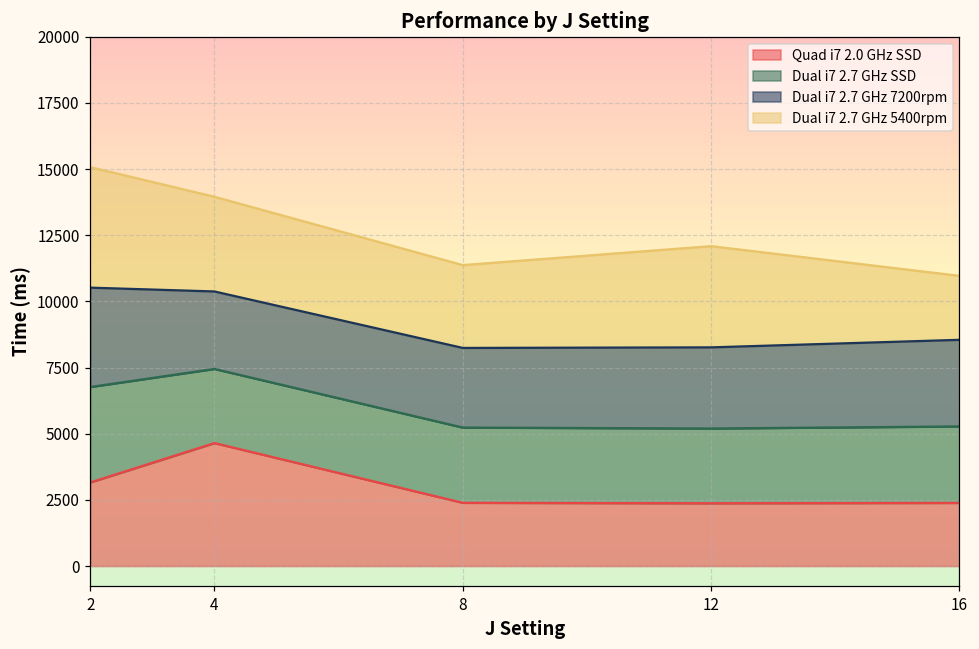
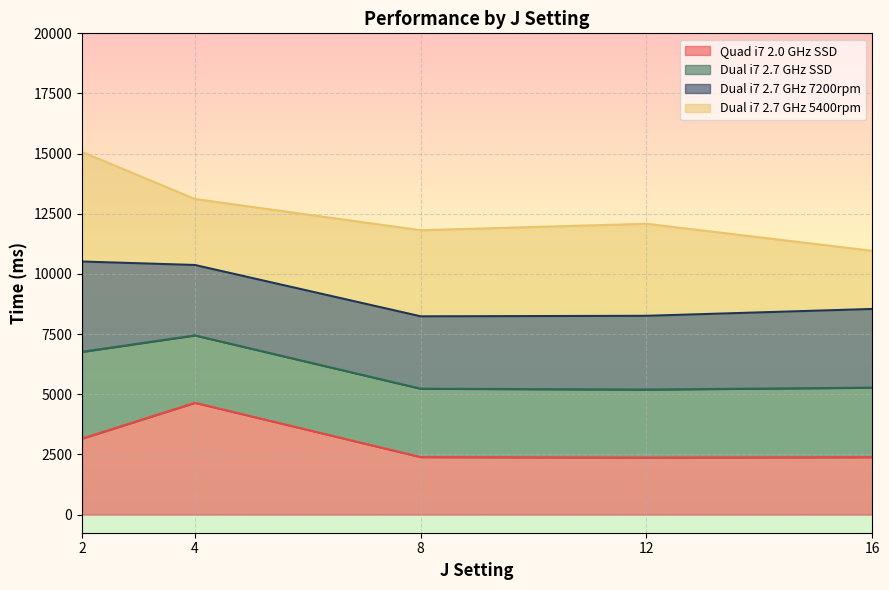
Dual i7 2.7 GHz 5400rpm, 4: 3600 -> 2700
Dual i7 2.7 GHz 5400rpm, 8: 3100 -> 3600
